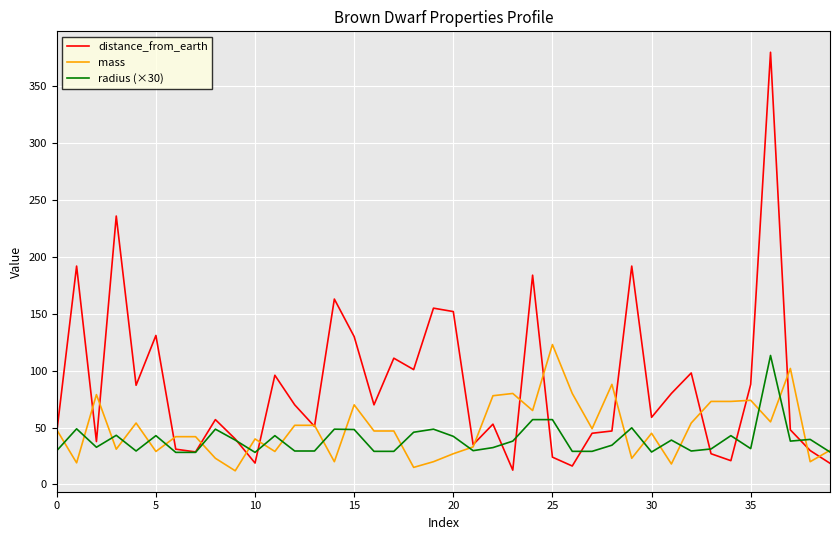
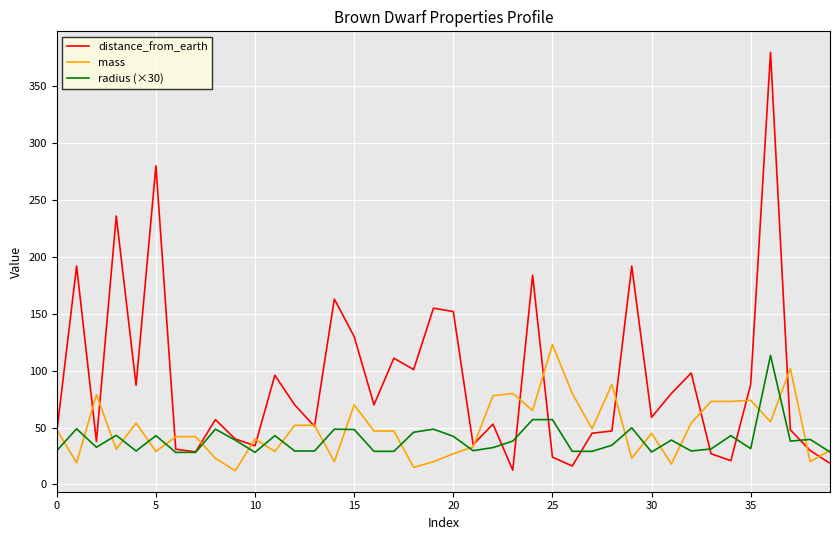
distance_from_earth, 5: 131 -> 280
distance_from_earth, 10: 19 -> 34
